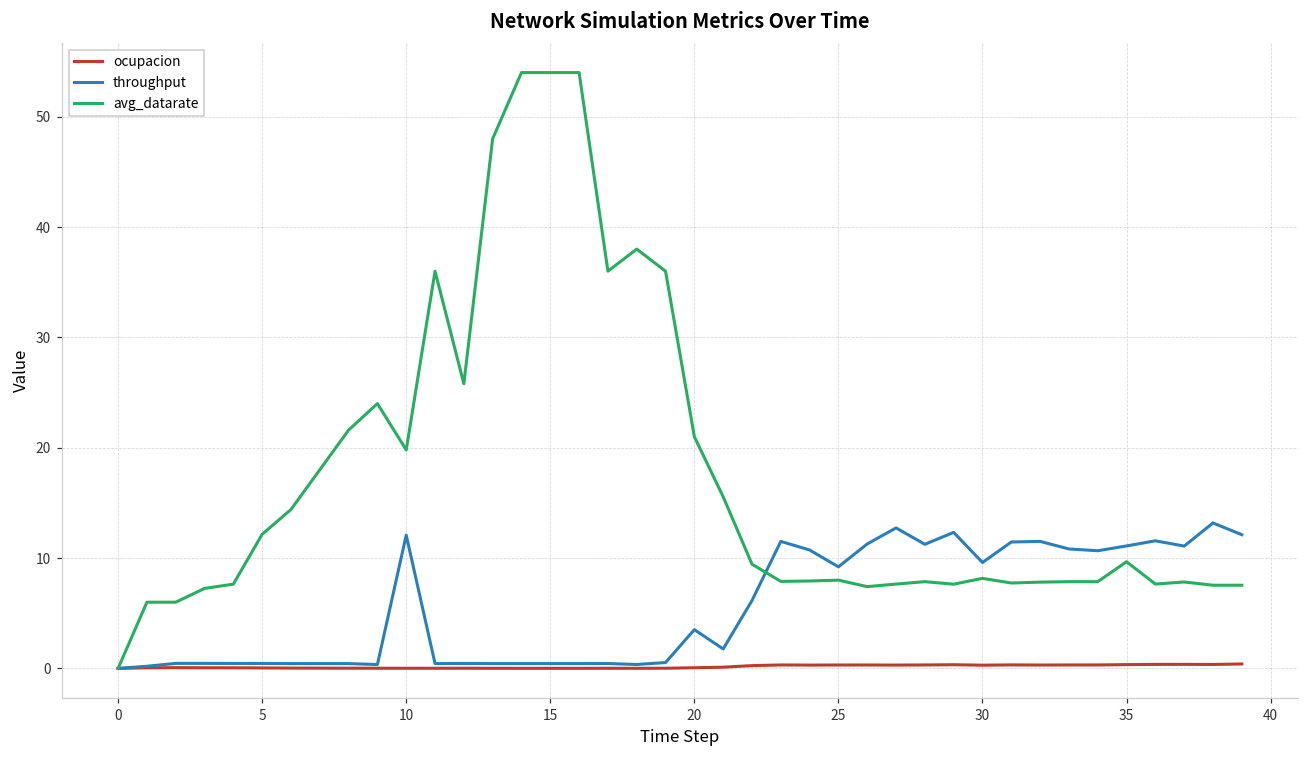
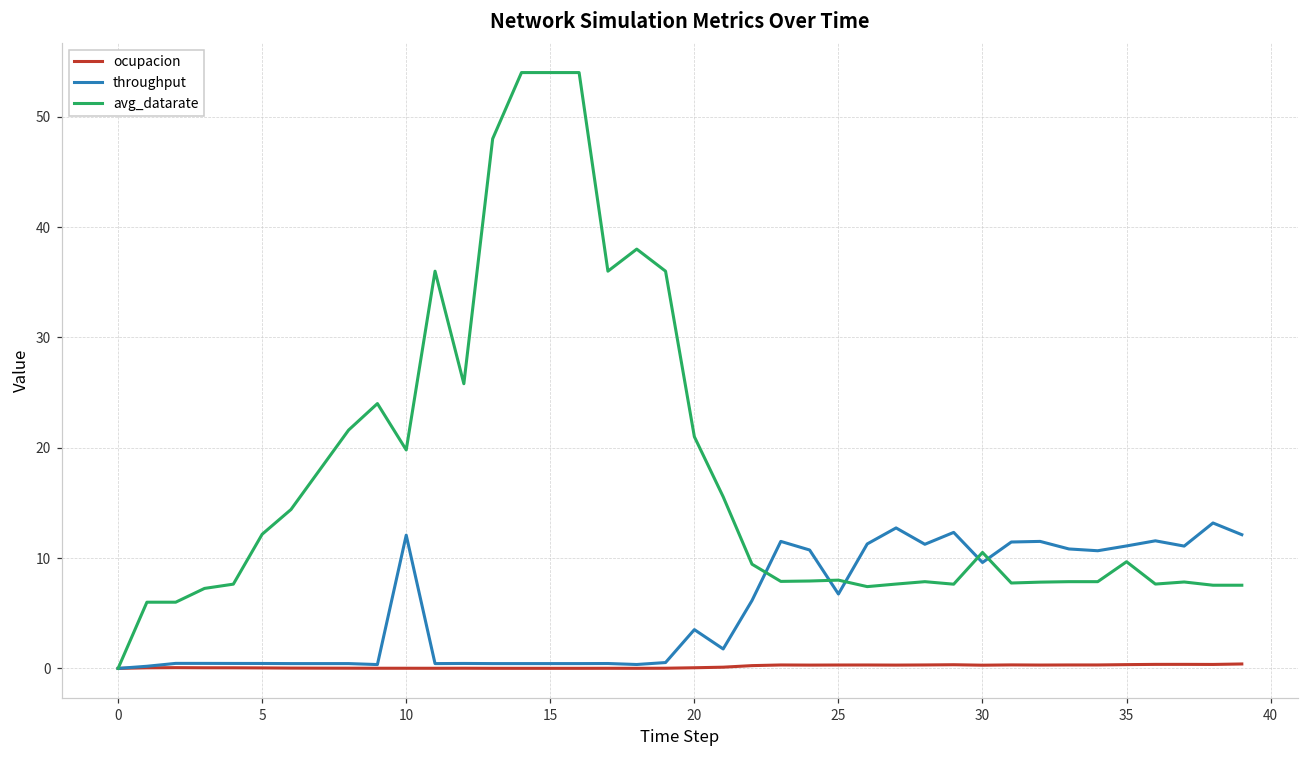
throughput, 25: 9.2 -> 6.7
avg_datarate, 30: 8.2 -> 10.5
